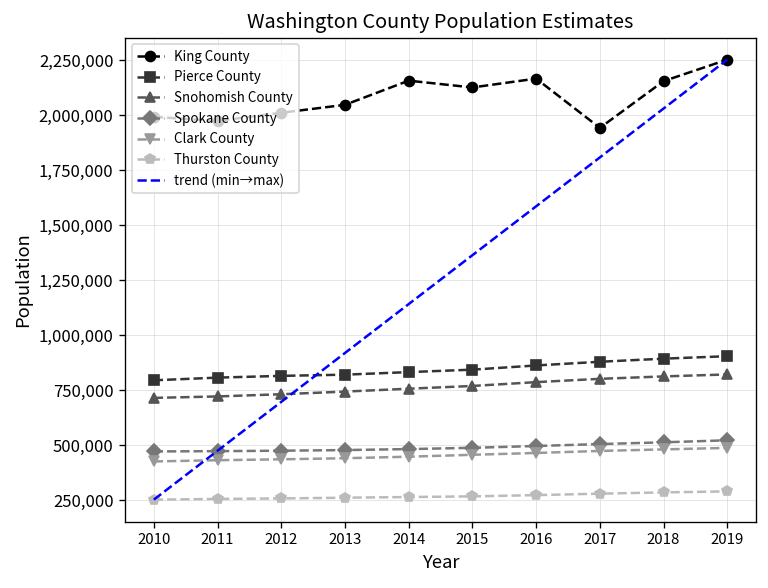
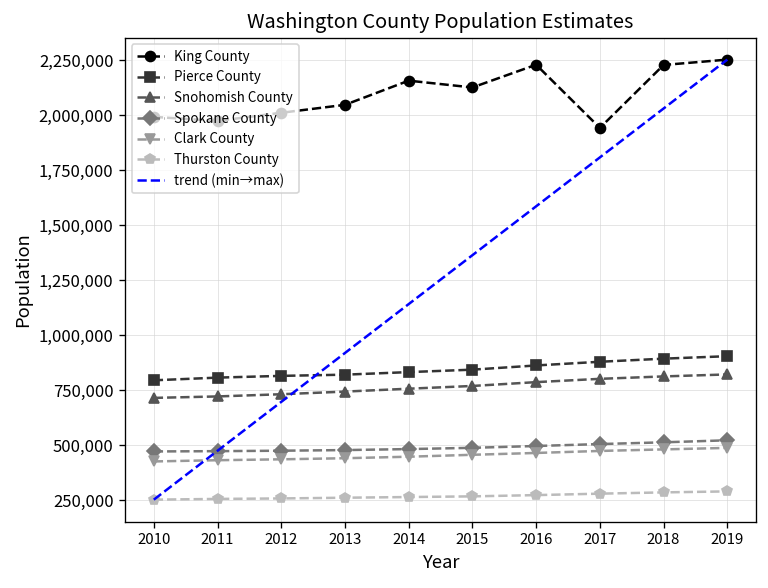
King County, 2016: 2,170,000 -> 2,230,000
King County, 2018: 2,160,000 -> 2,230,000
